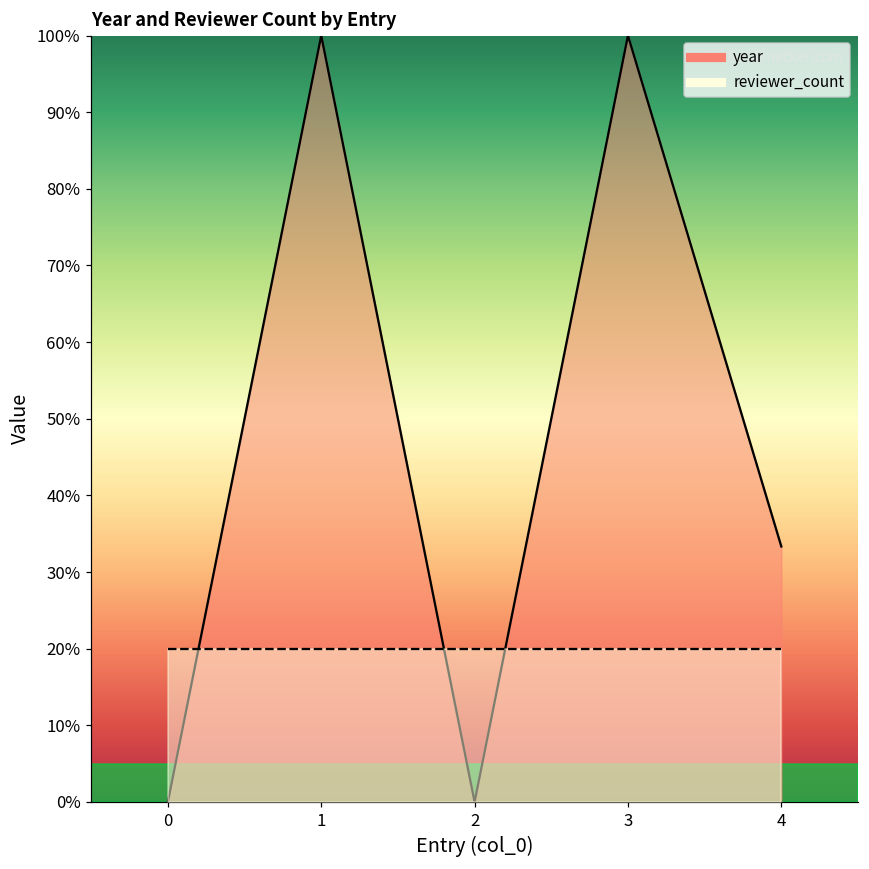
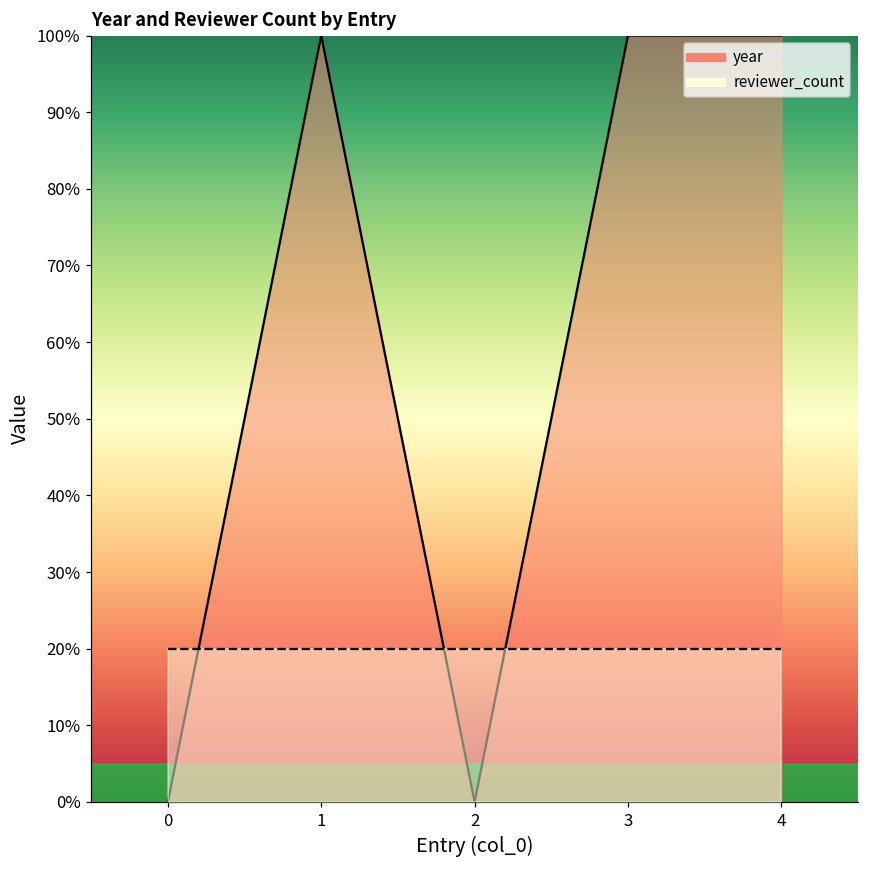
year, 4: 33% -> 100%
